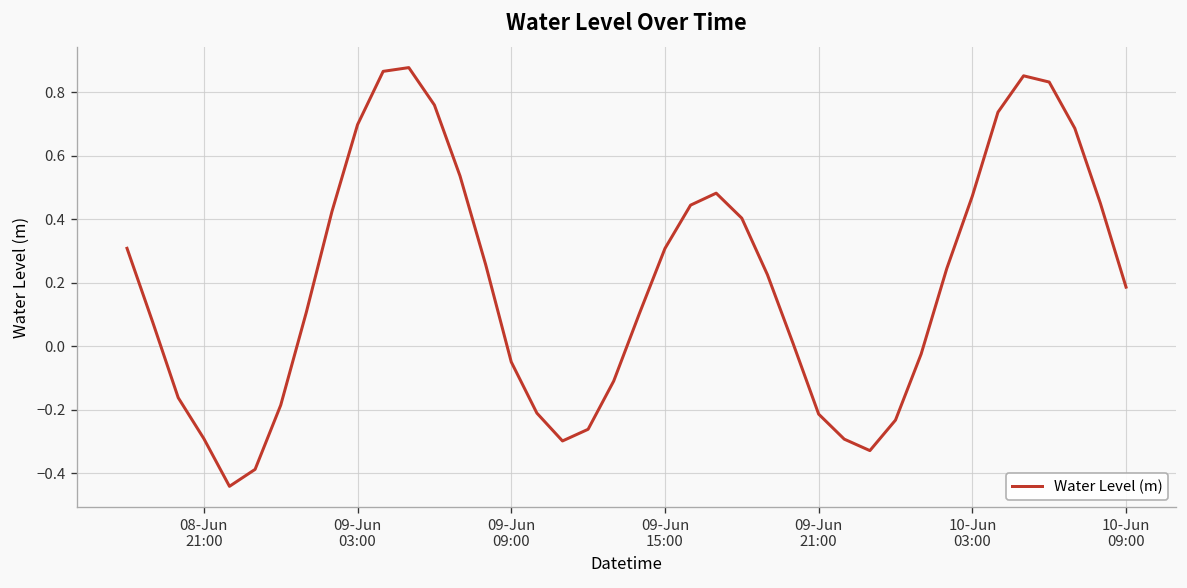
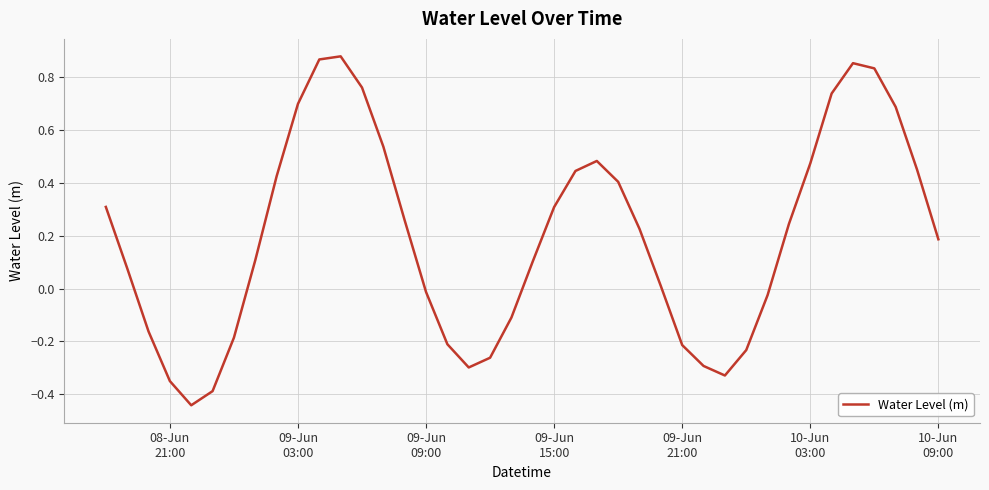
08-Jun 21:00: -0.29 -> -0.35
09-Jun 09:00: -0.05 -> -0.01
